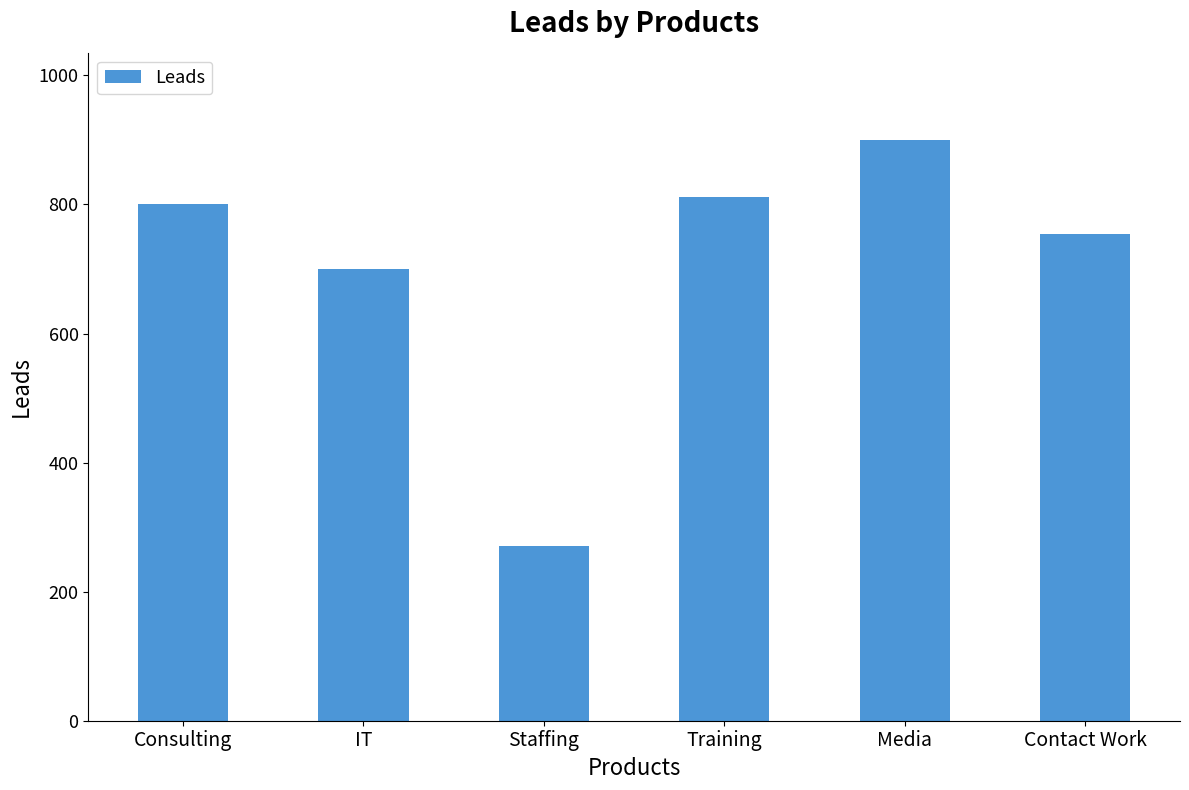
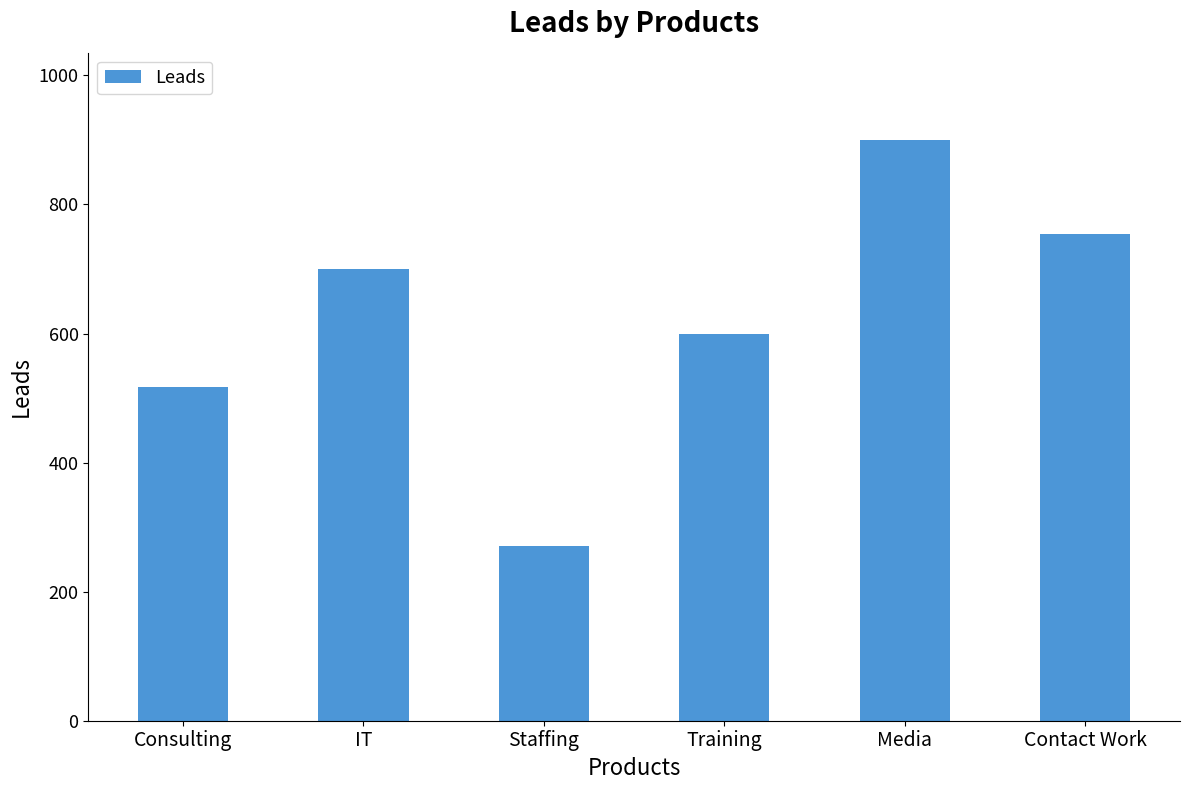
Consulting: 800 -> 520
Training: 810 -> 600
